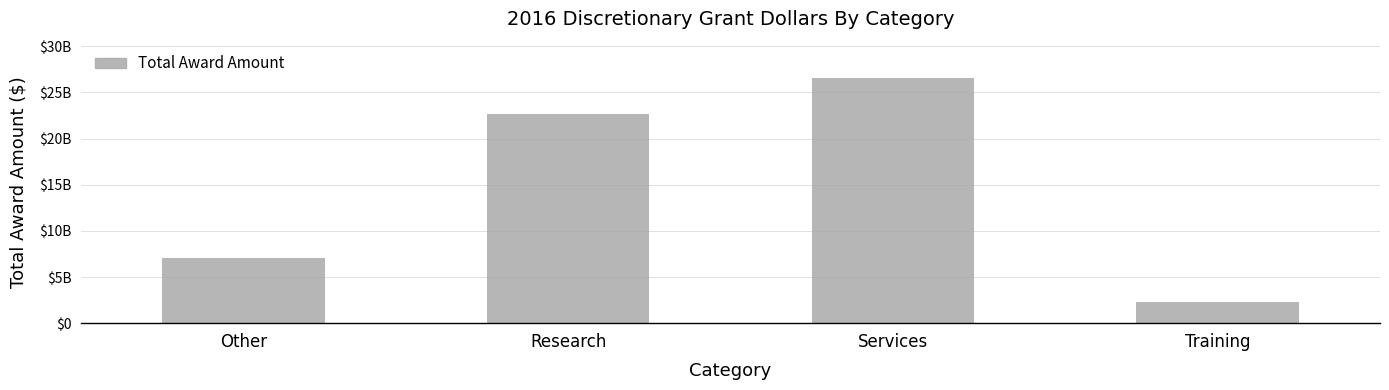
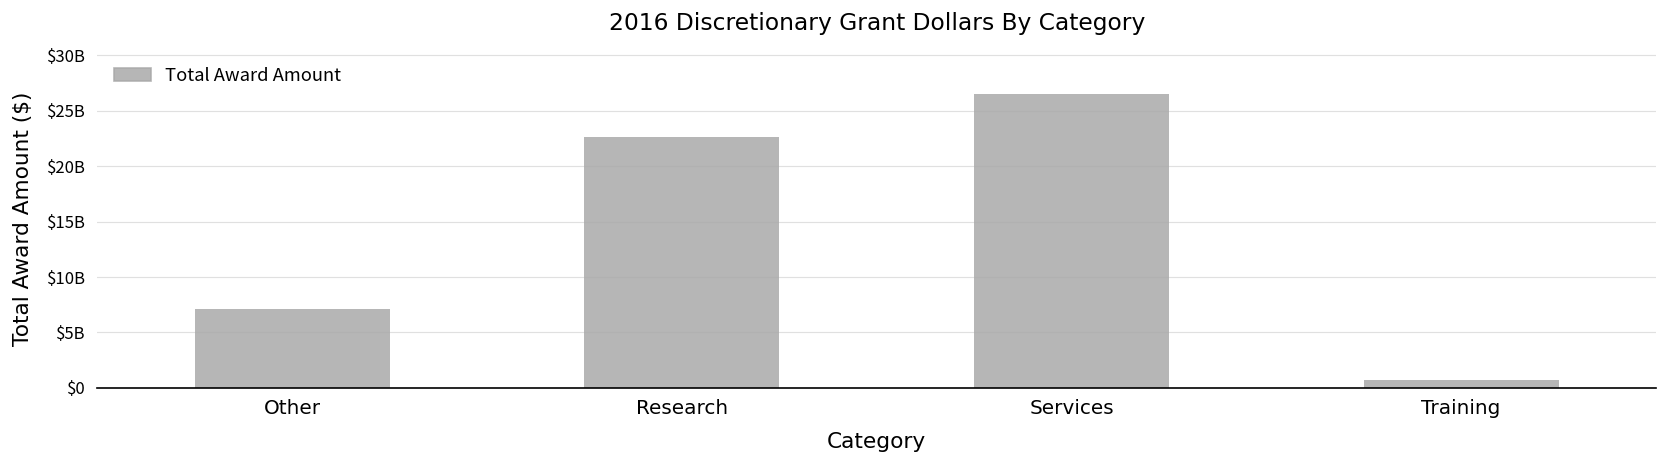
Training: $2000000000 -> $1000000000
